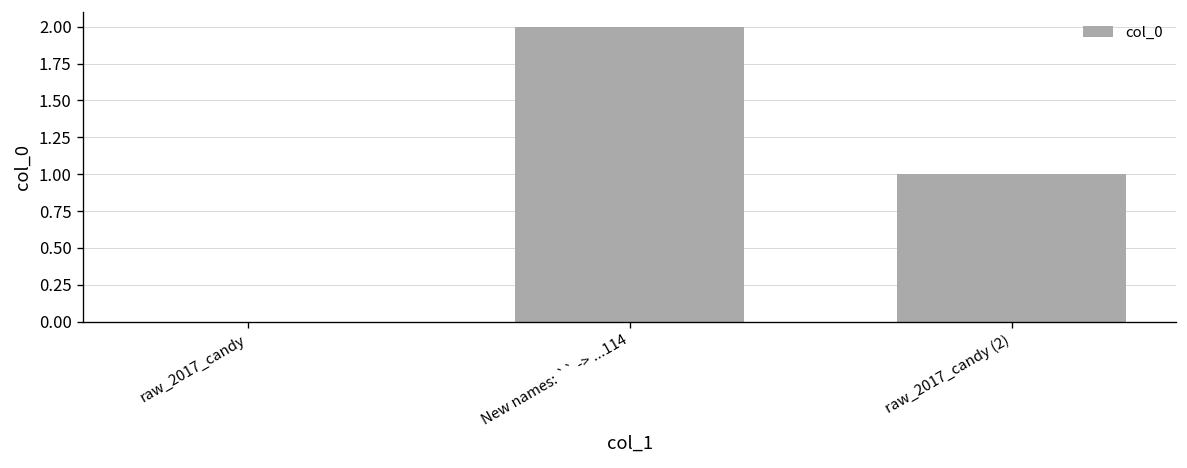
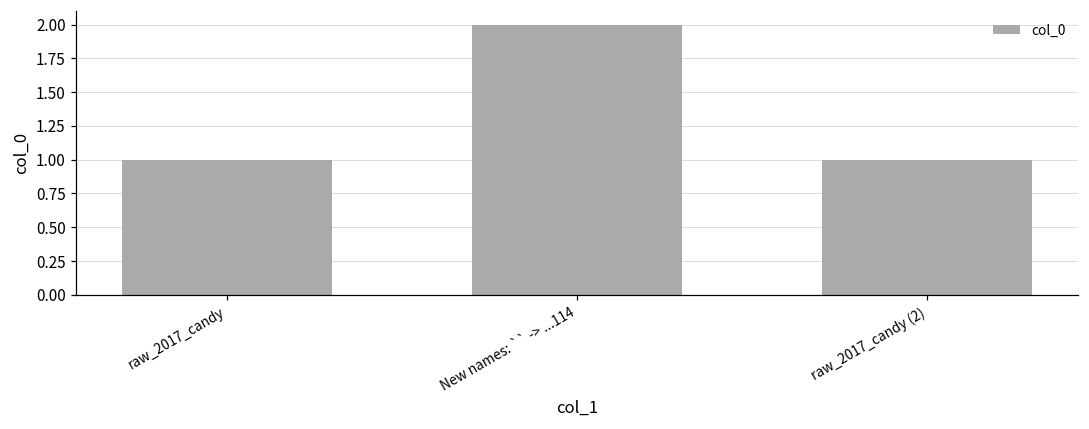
raw_2017_candy: 0 -> 1
